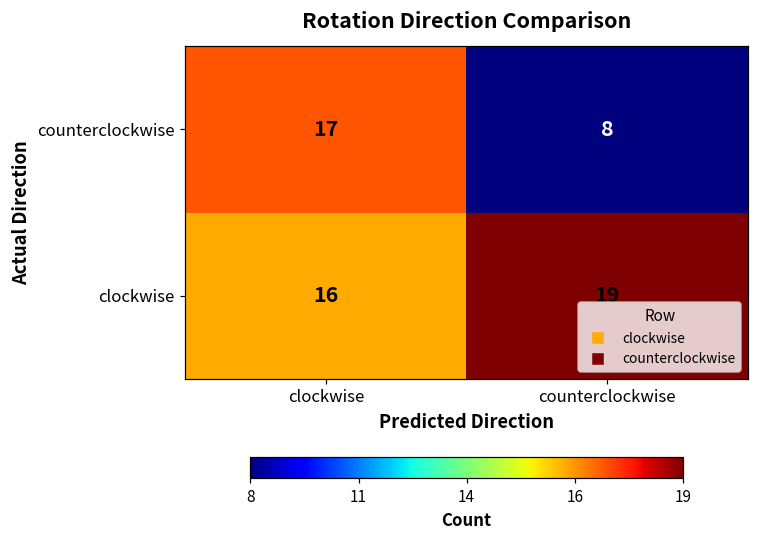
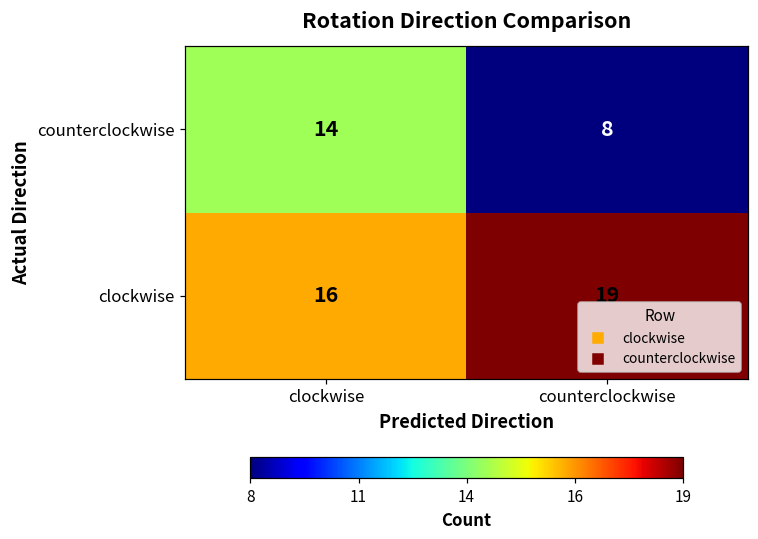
counterclockwise, clockwise: 17 -> 14
